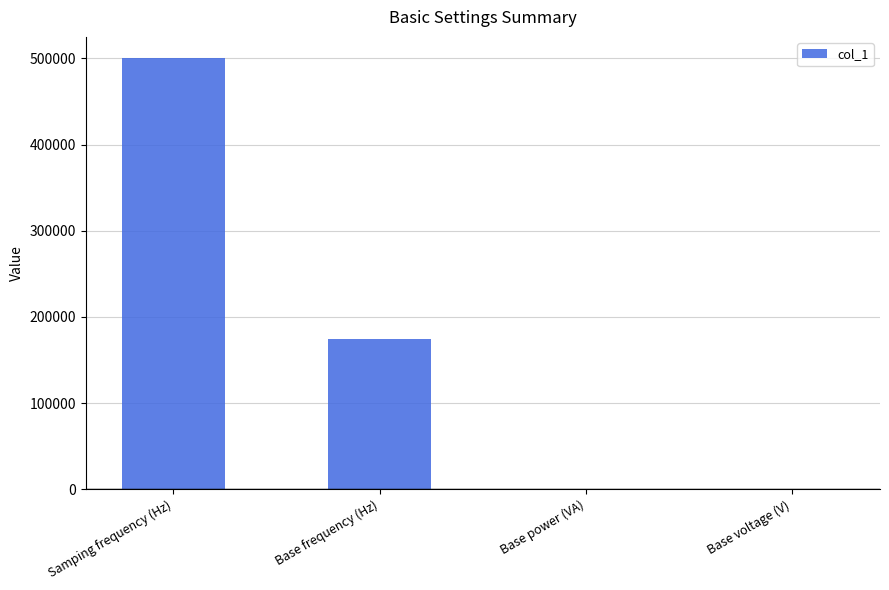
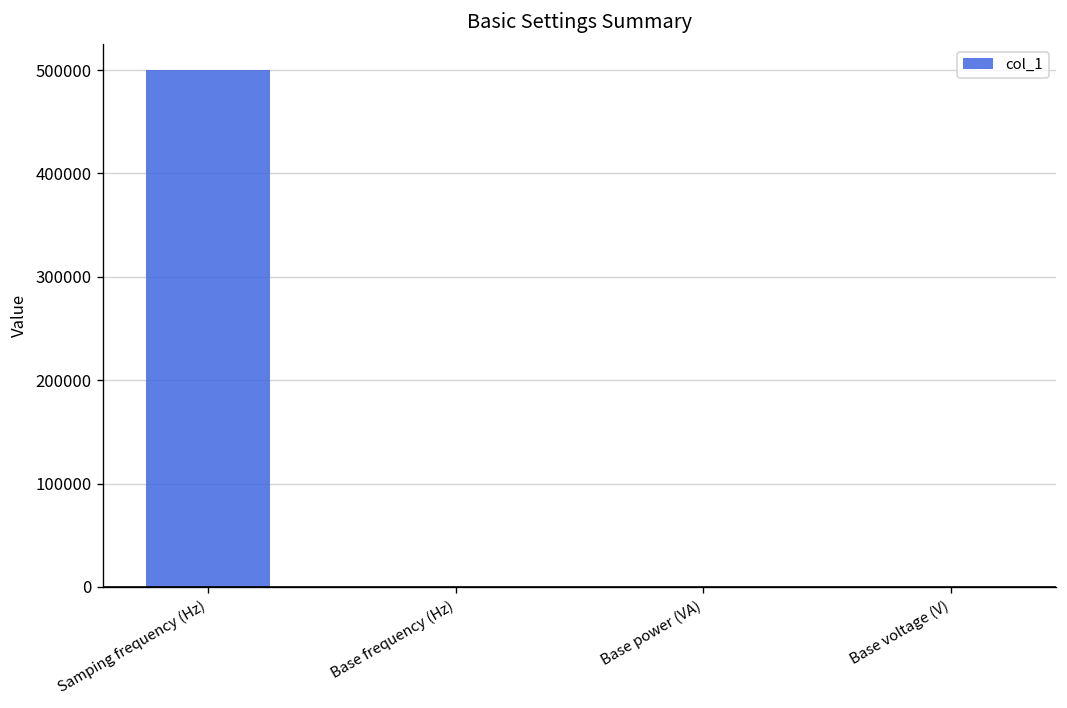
Base frequency (Hz): 170000 -> 0
